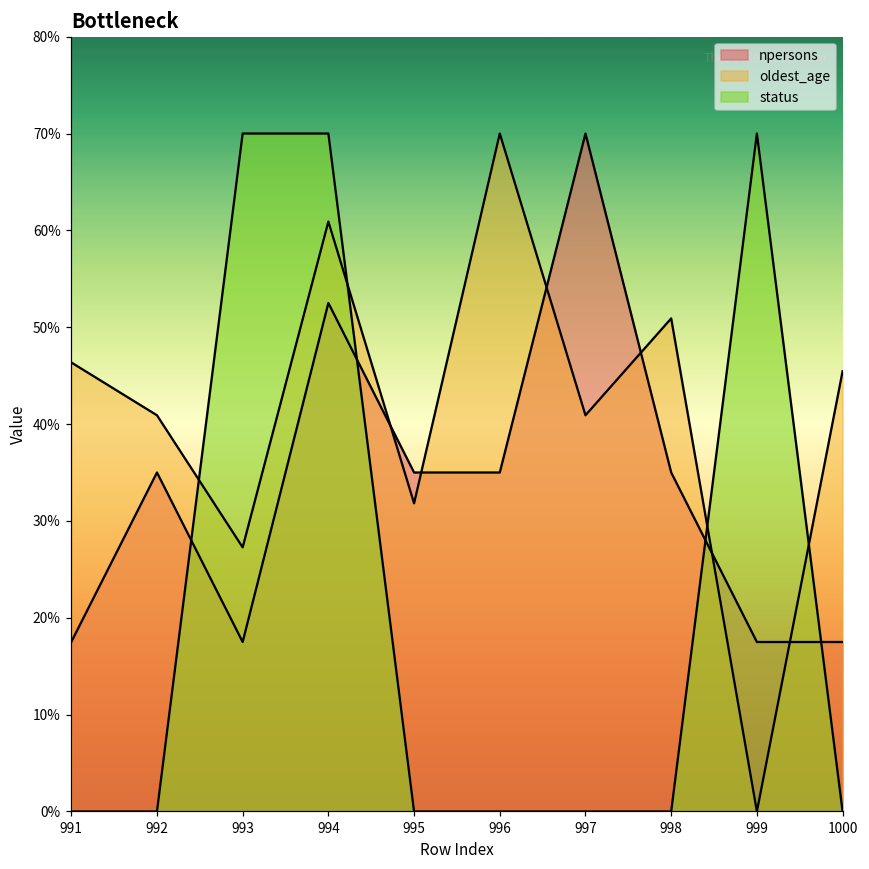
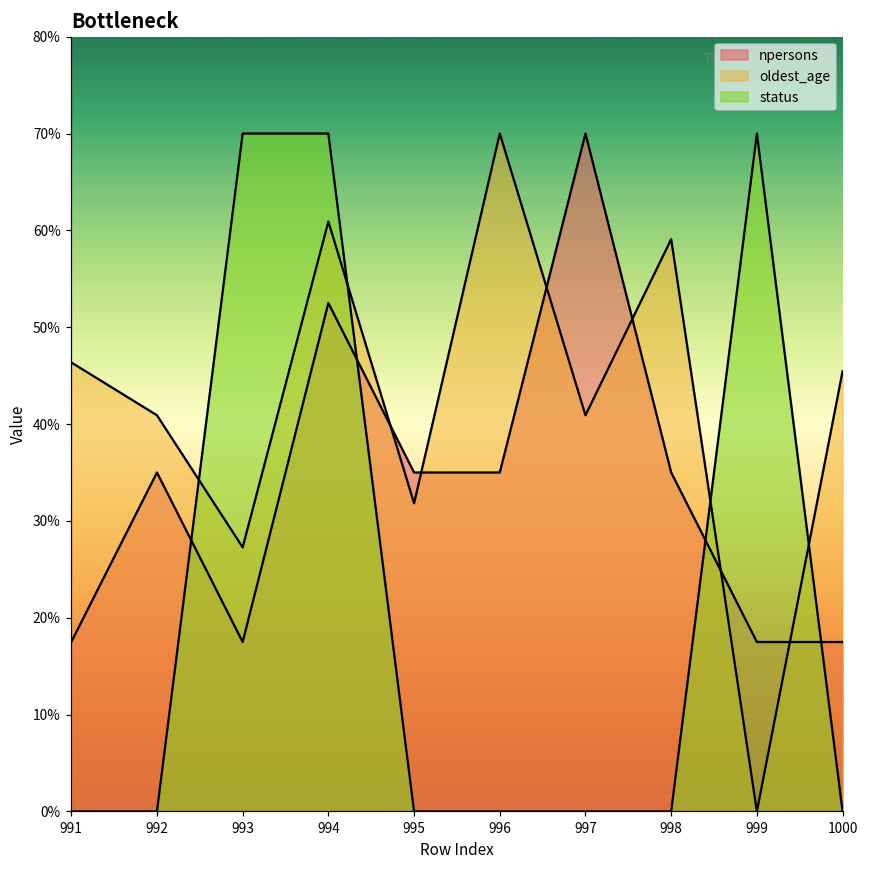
oldest_age, 998: 51% -> 59%
